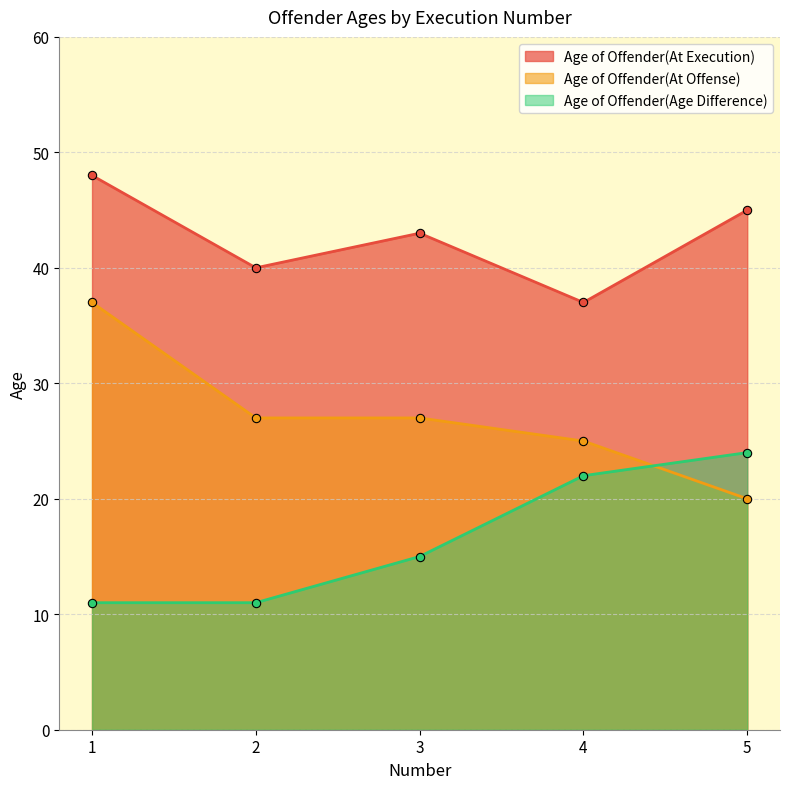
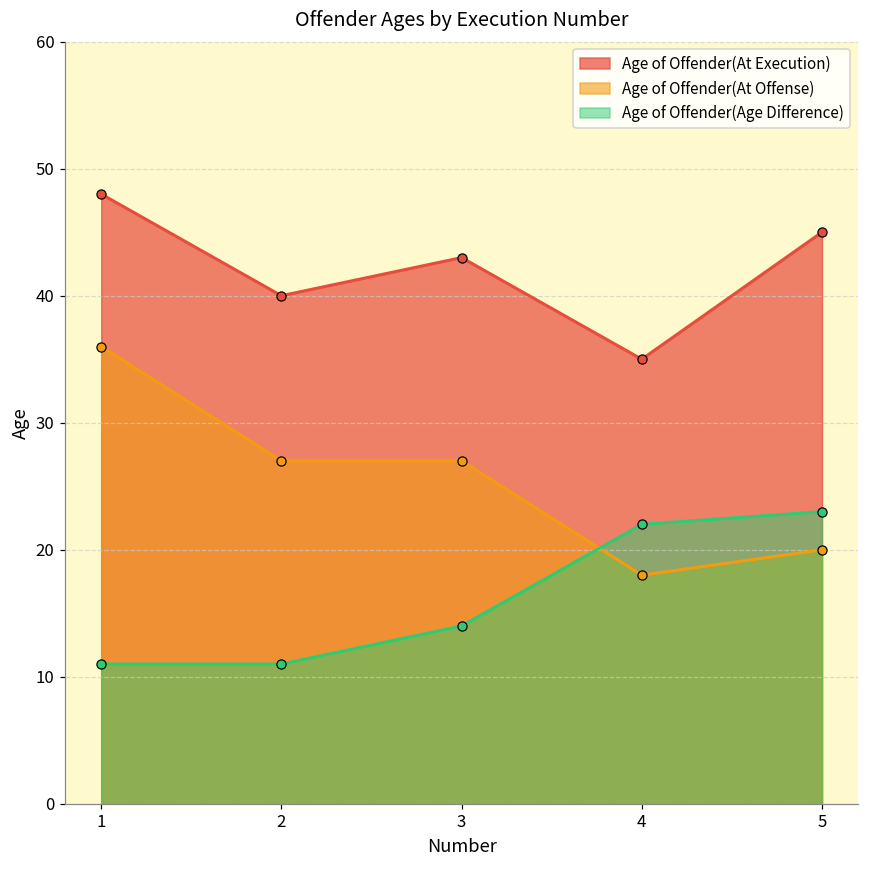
Age of Offender(At Offense), 1: 37 -> 36
Age of Offender(Age Difference), 3: 15 -> 14
Age of Offender(At Execution), 4: 37 -> 35
Age of Offender(At Offense), 4: 25 -> 18
Age of Offender(Age Difference), 5: 24 -> 23
